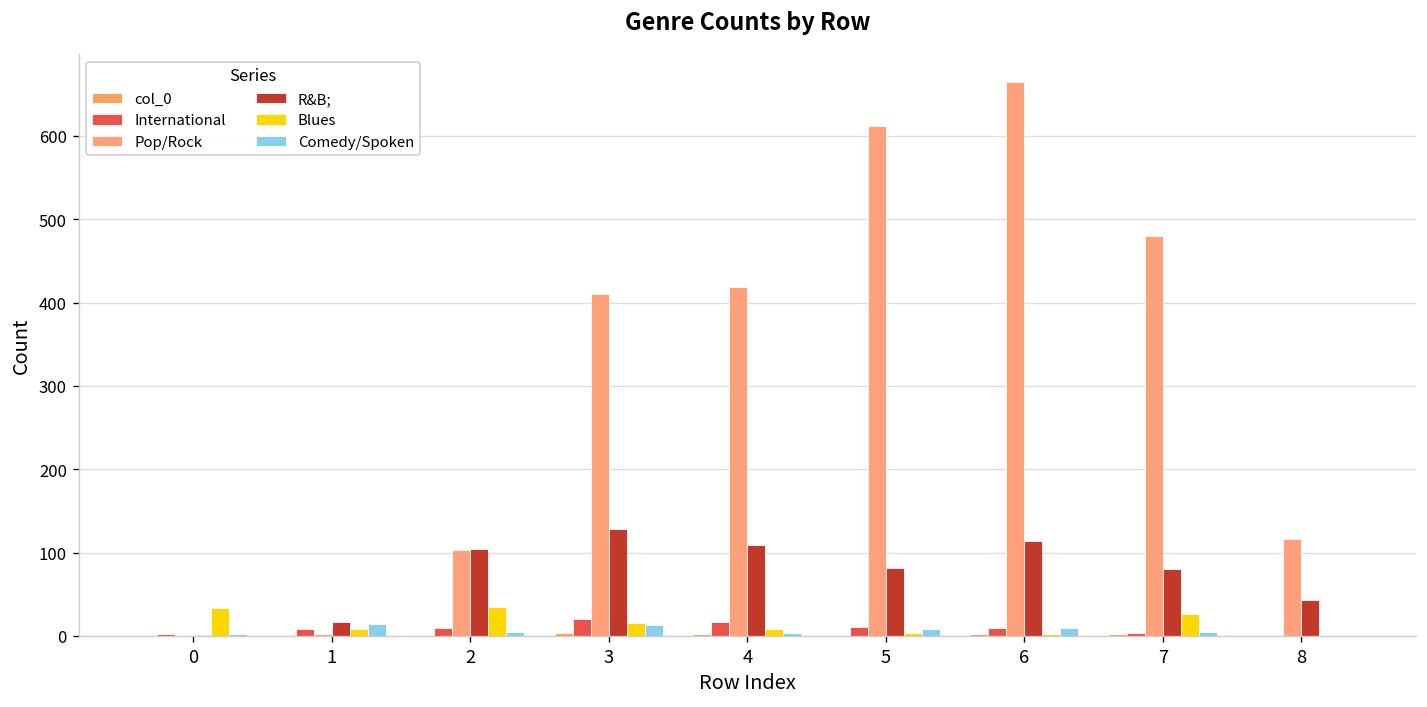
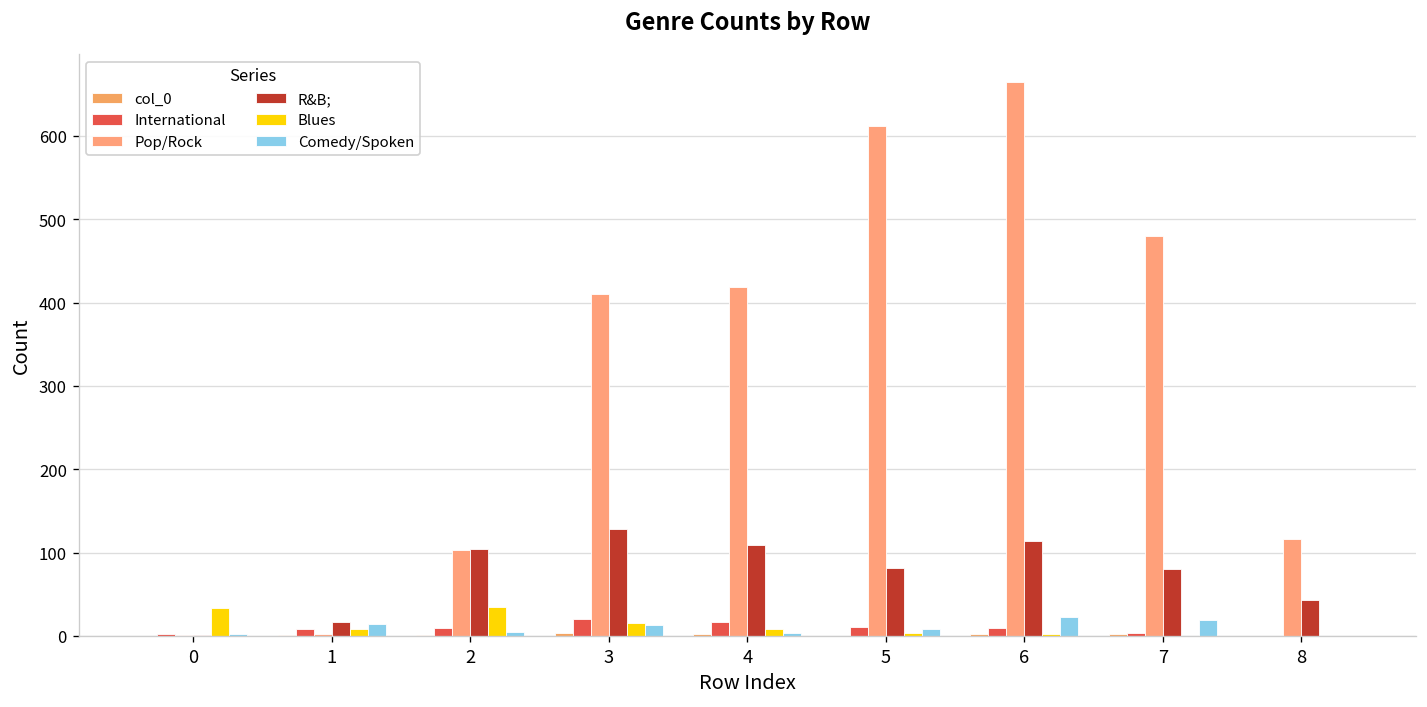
Comedy/Spoken, 6: 10 -> 20
Blues, 7: 30 -> 0
Comedy/Spoken, 7: 10 -> 20
